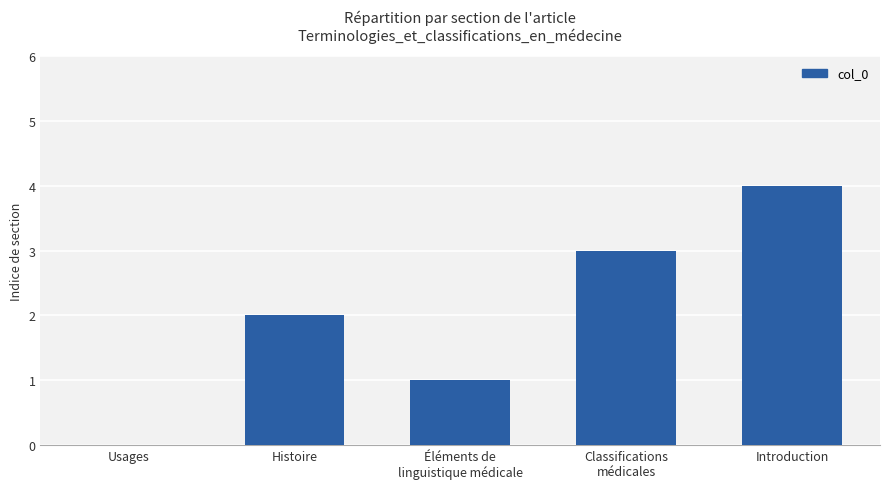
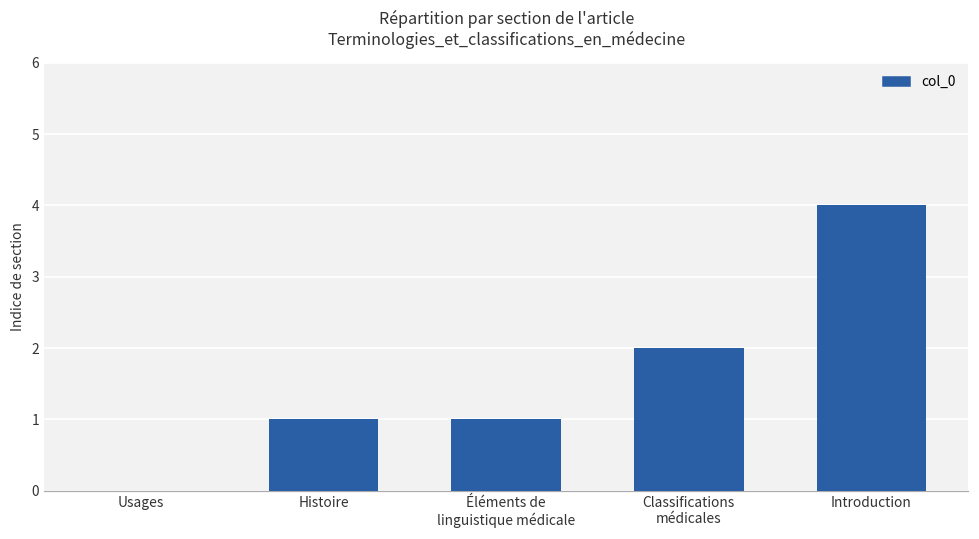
Histoire: 2 -> 1
Classifications médicales: 3 -> 2
